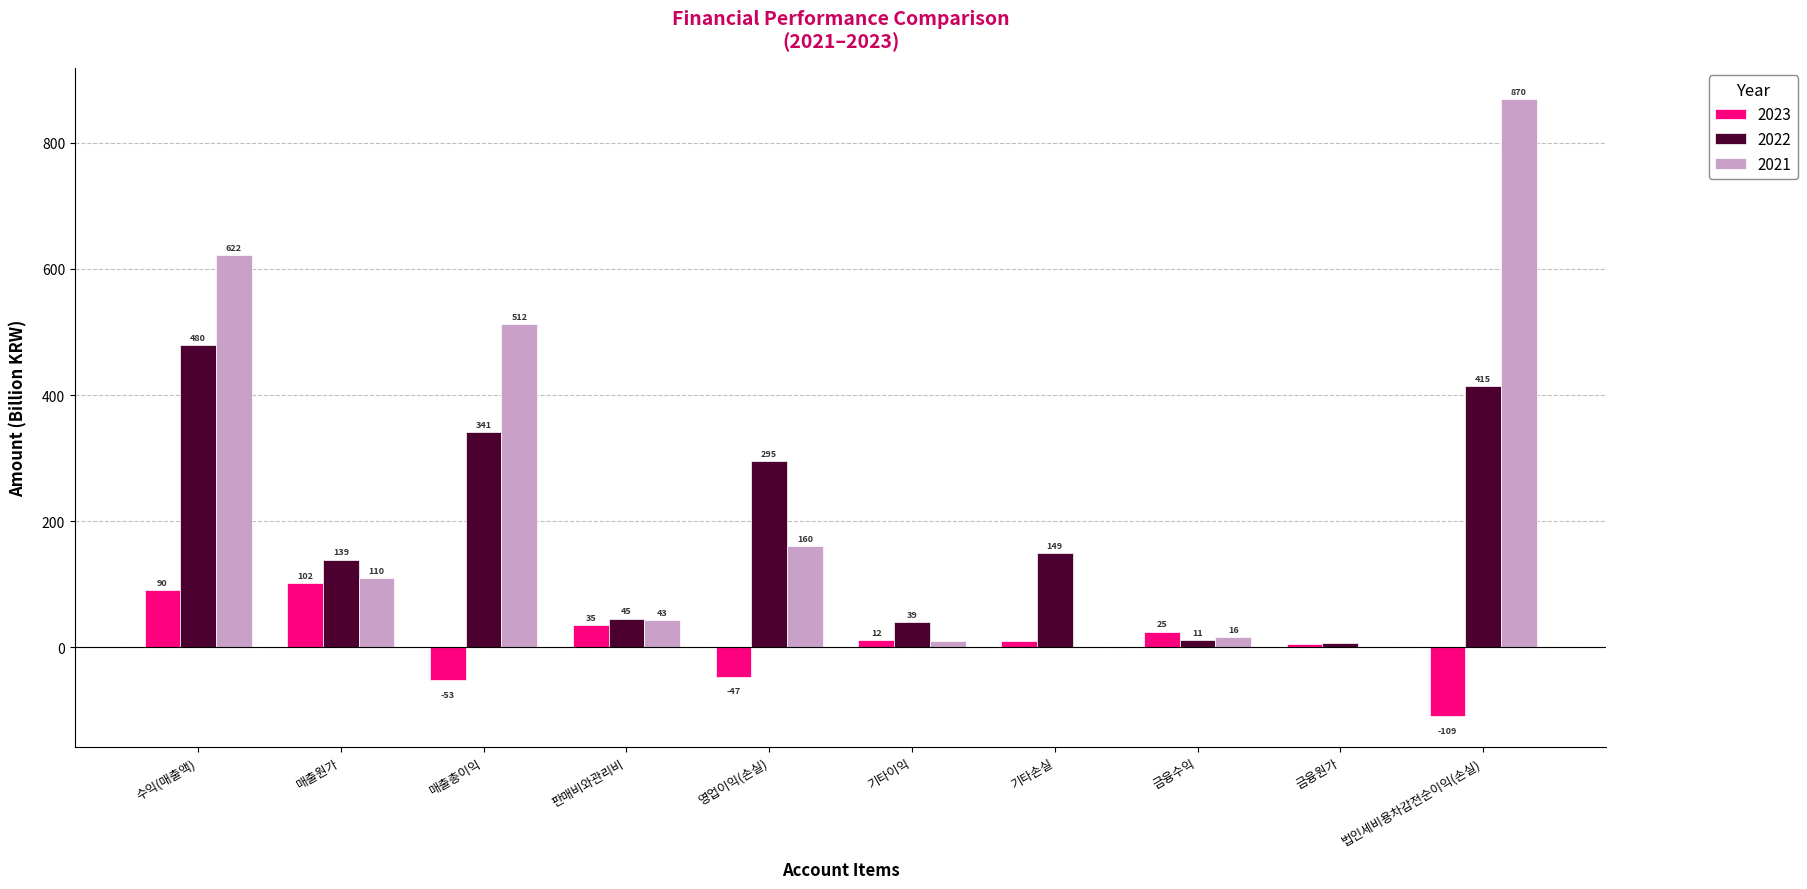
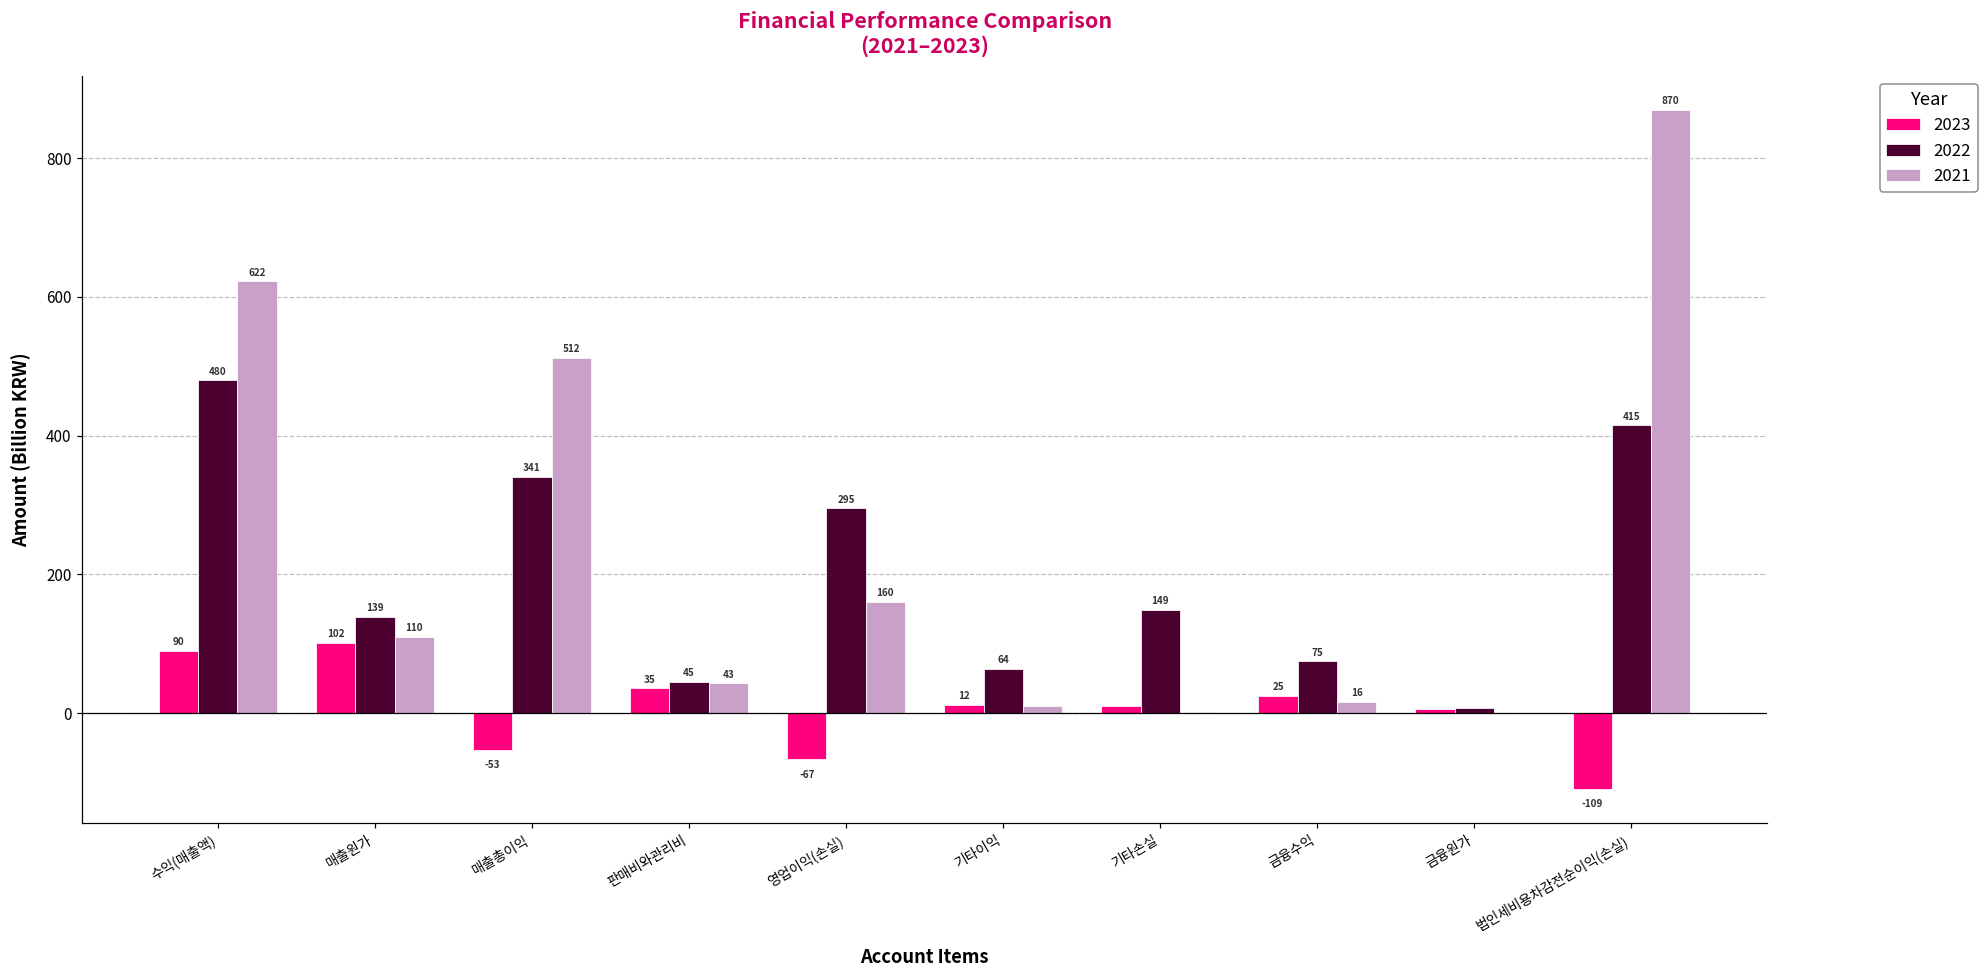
2023, 영업이익(손실): -47 -> -67
2022, 기타이익: 39 -> 64
2022, 금융수익: 11 -> 75
